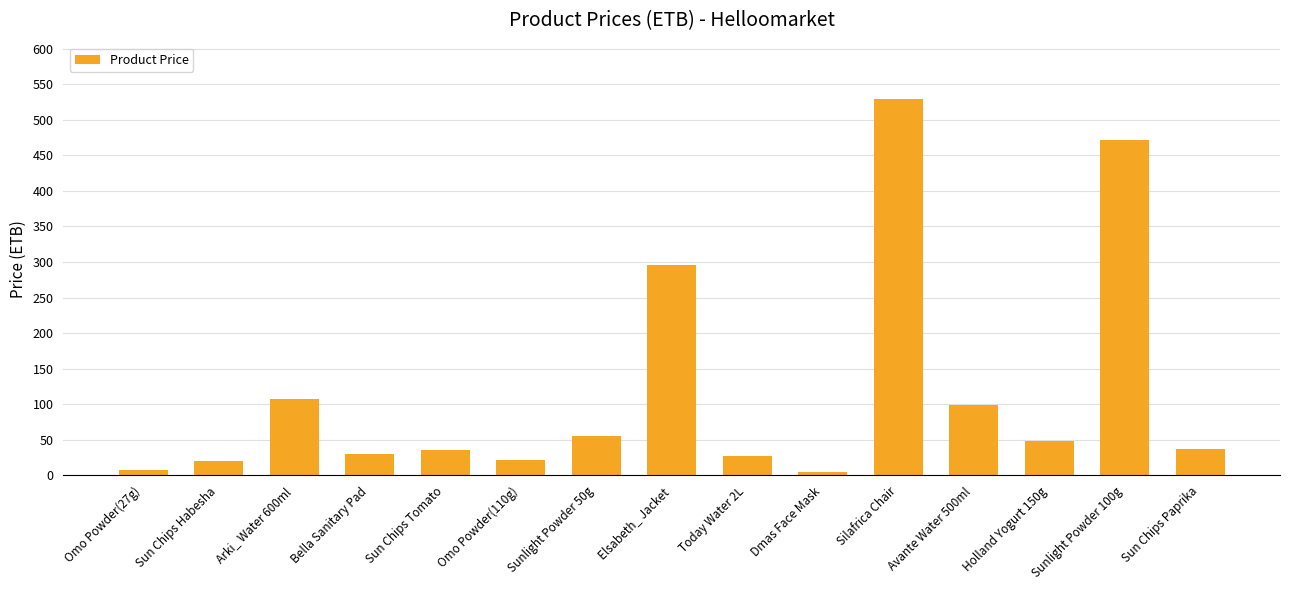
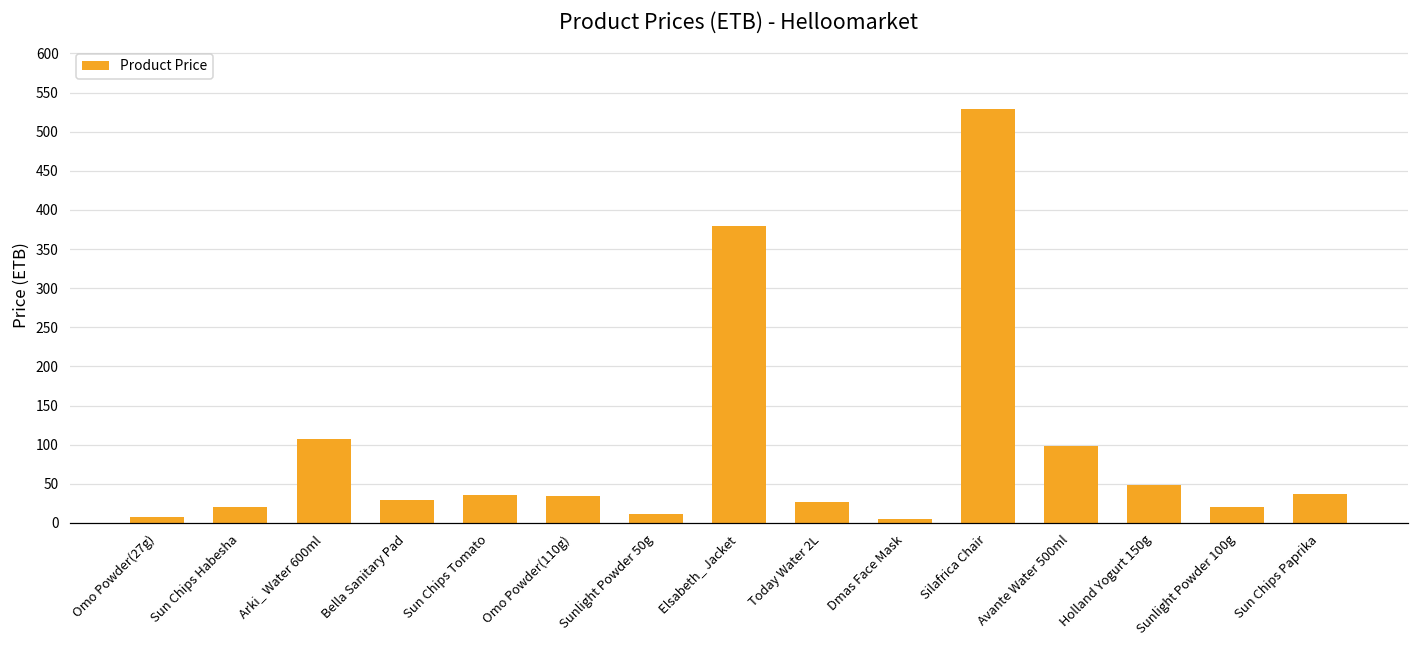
Omo Powder(110g): 20 -> 30
Sunlight Powder 50g: 50 -> 10
Elsabeth_ Jacket: 300 -> 380
Sunlight Powder 100g: 470 -> 20
